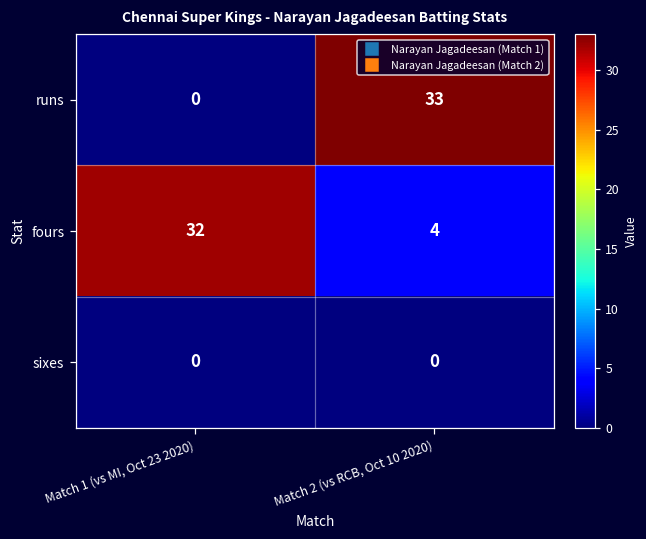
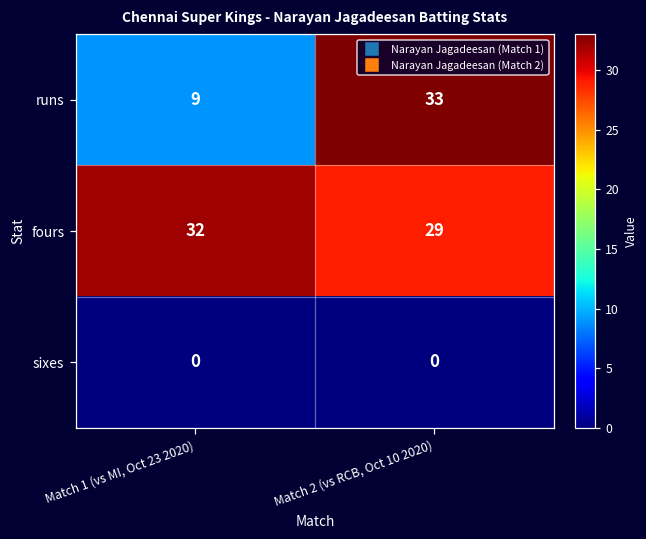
runs, Match 1 (vs MI, Oct 23 2020): 0 -> 9
fours, Match 2 (vs RCB, Oct 10 2020): 4 -> 29
